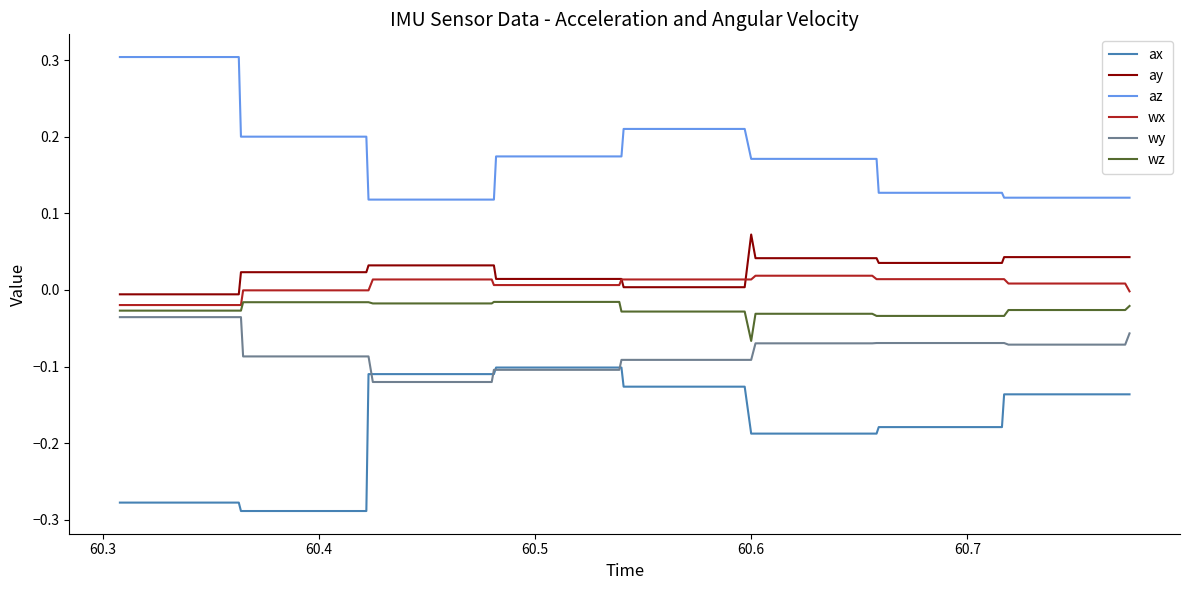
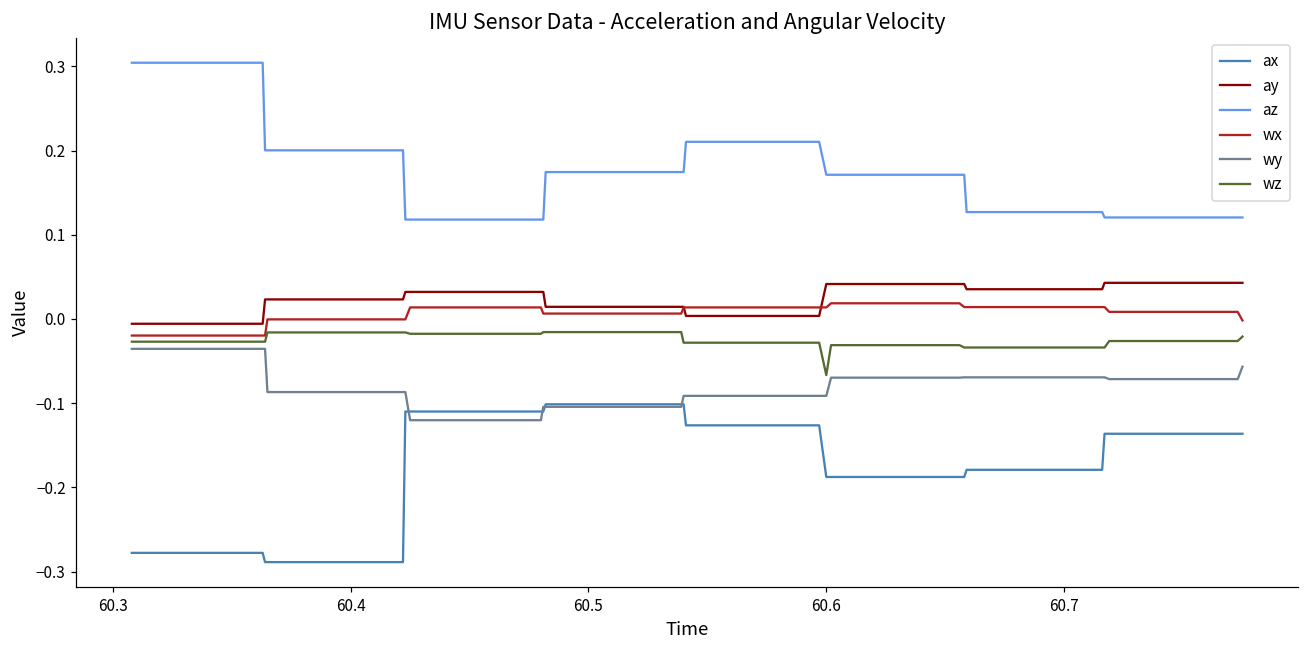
ay, 60.6: 0.07 -> 0.04
